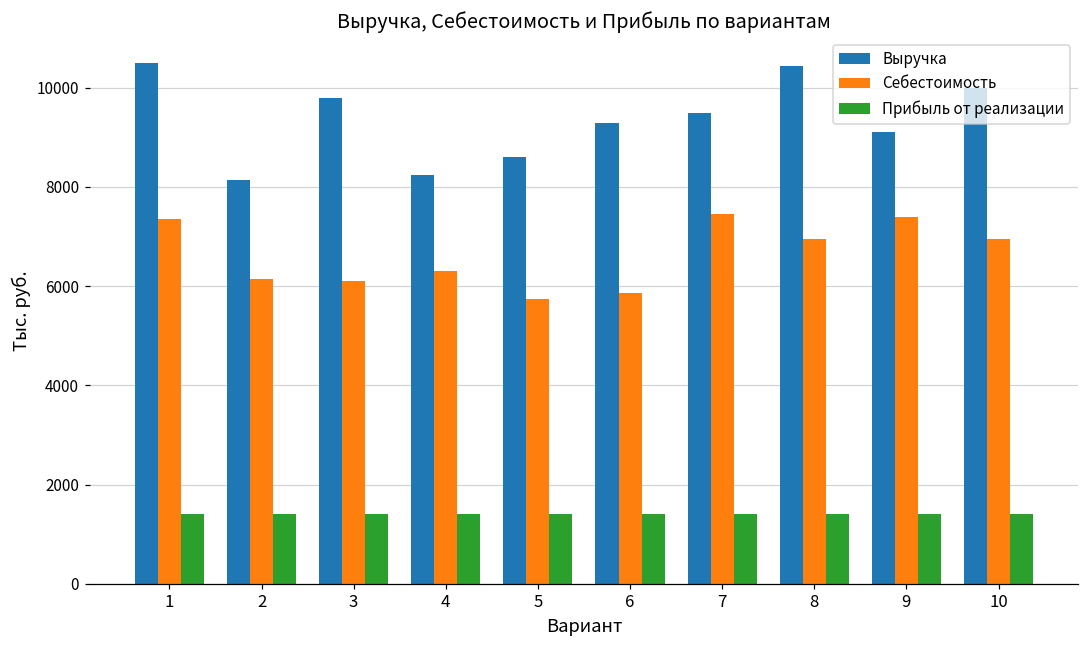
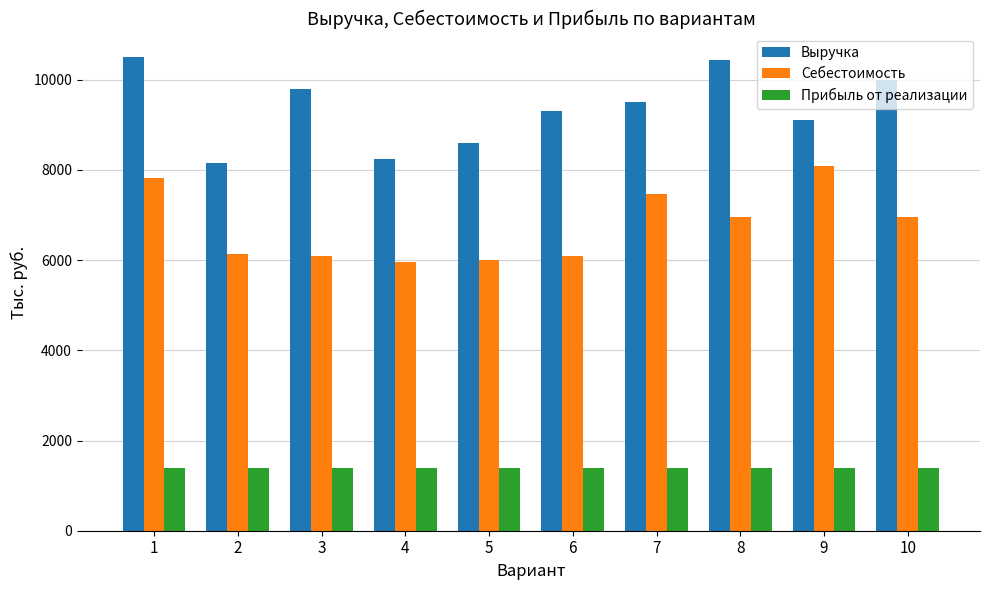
Себестоимость, 1: 7400 -> 7800
Себестоимость, 4: 6300 -> 6000
Себестоимость, 5: 5700 -> 6000
Себестоимость, 6: 5900 -> 6100
Себестоимость, 9: 7400 -> 8100
